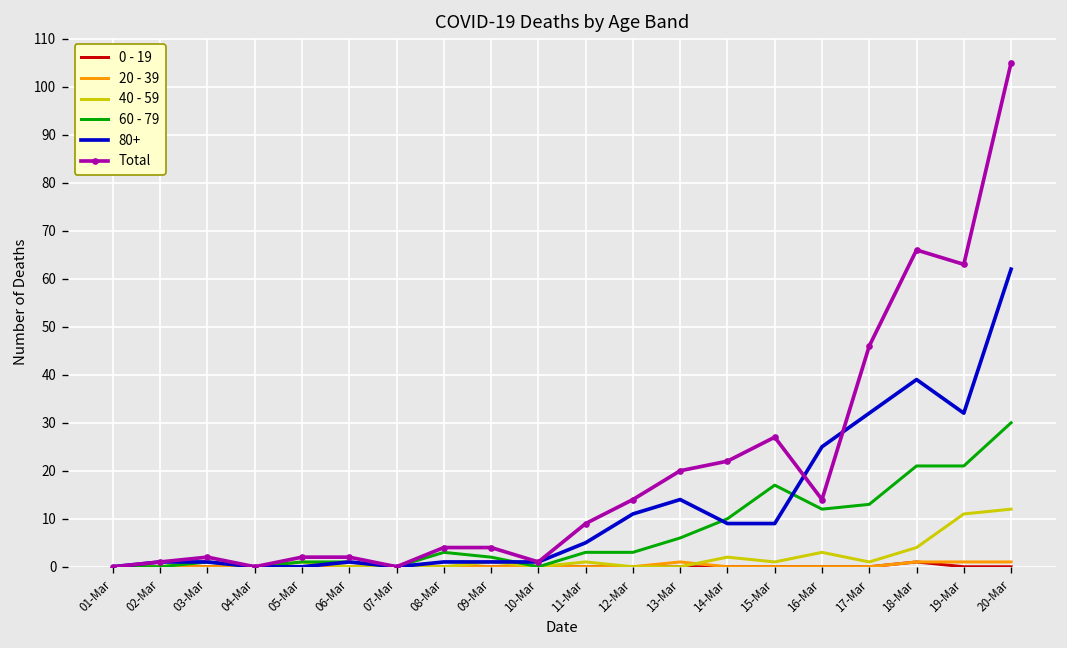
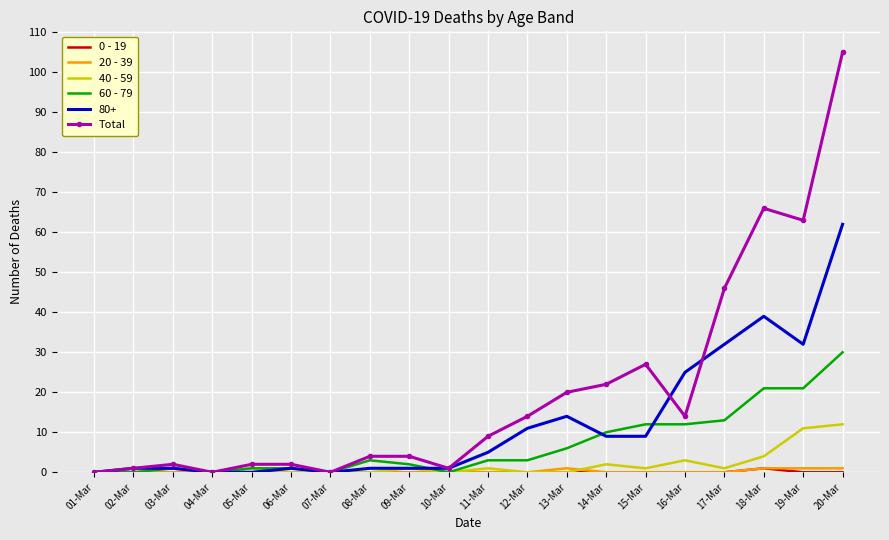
60 - 79, 15-Mar: 17 -> 12
